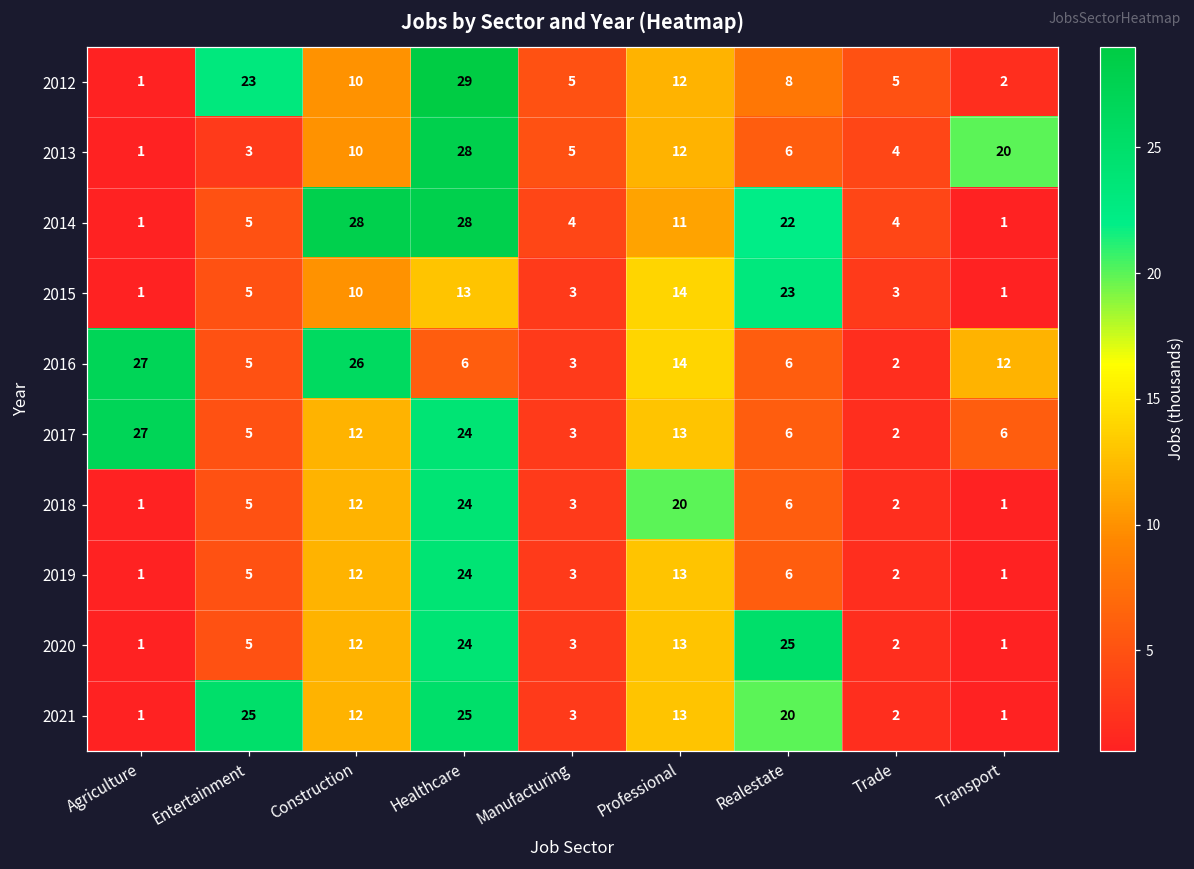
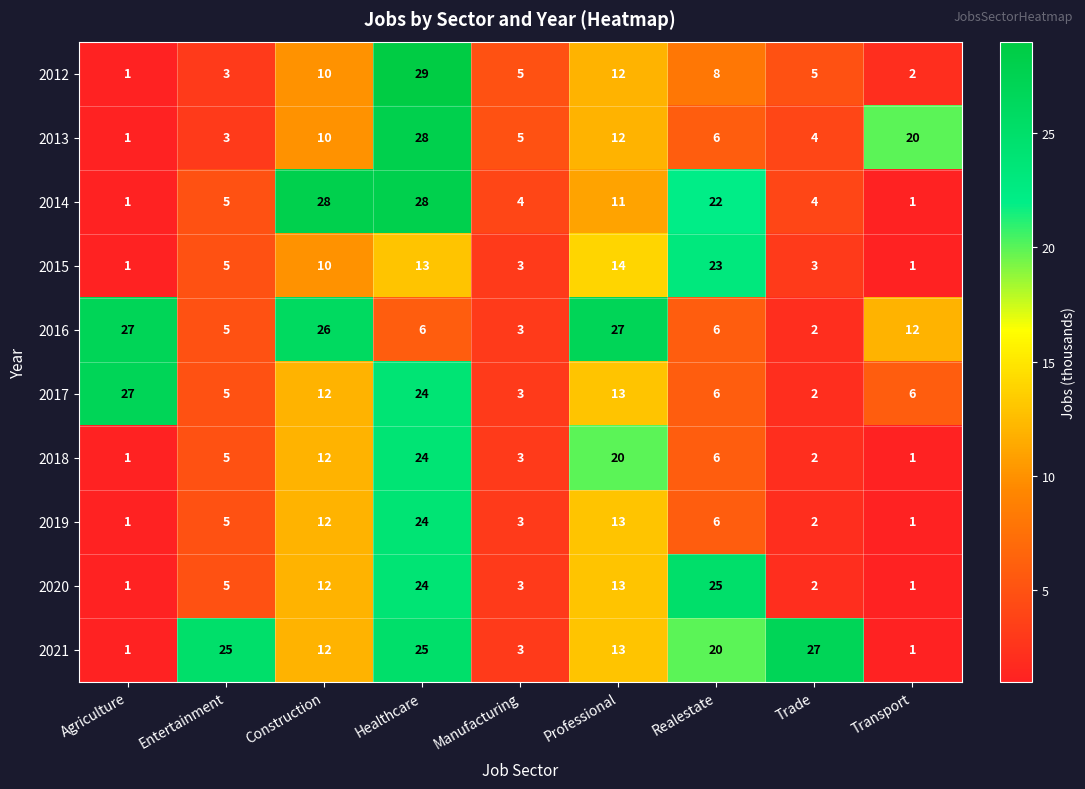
2012, Entertainment: 23 -> 3
2016, Professional: 14 -> 27
2021, Trade: 2 -> 27
